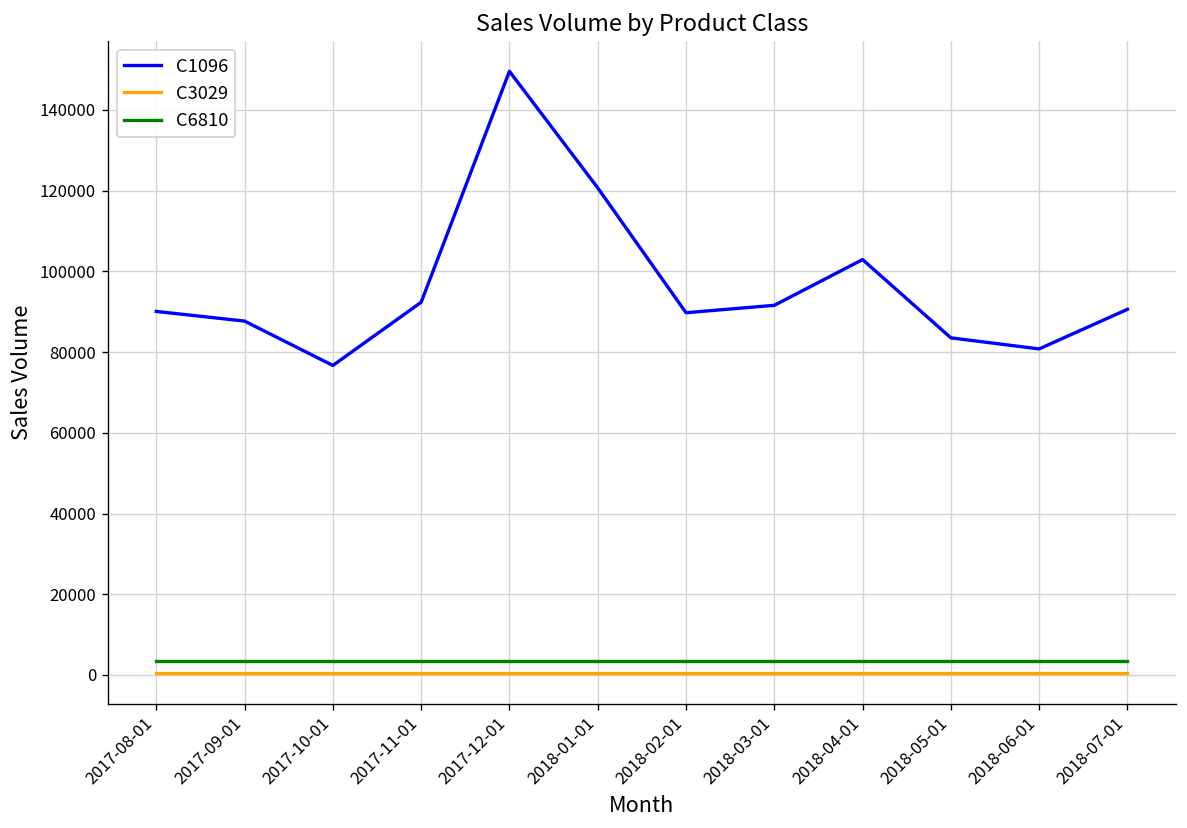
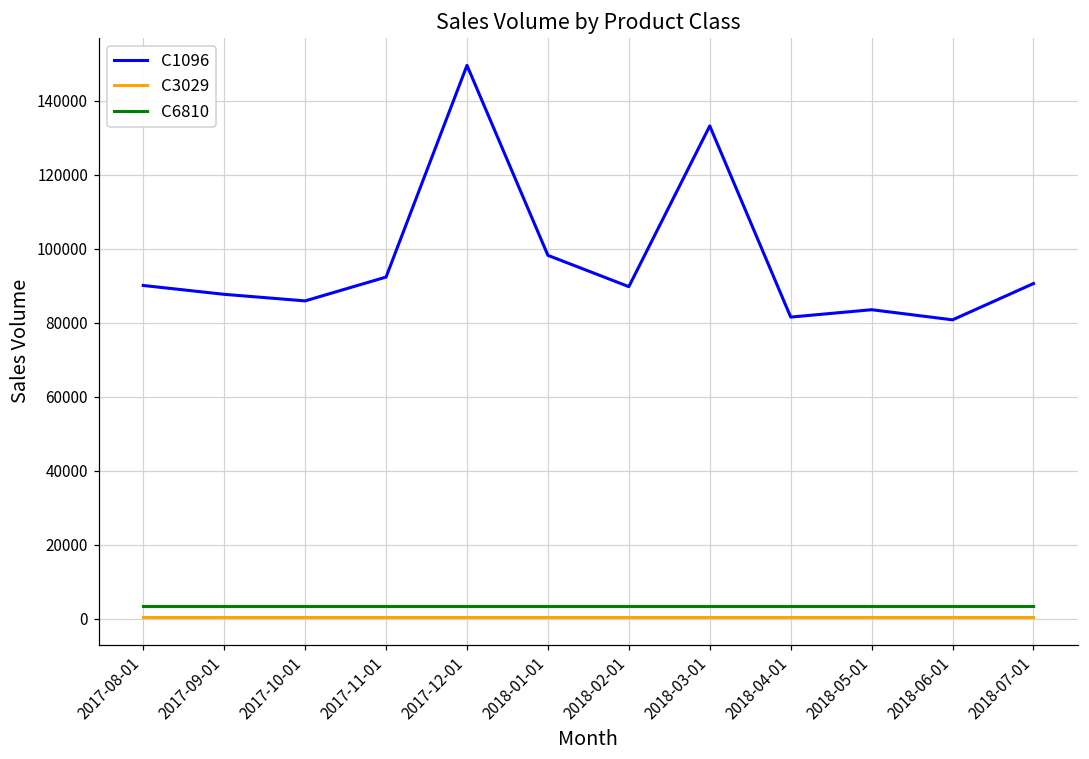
C1096, 2017-10-01: 77000 -> 86000
C1096, 2018-01-01: 121000 -> 98000
C1096, 2018-03-01: 92000 -> 133000
C1096, 2018-04-01: 103000 -> 82000
